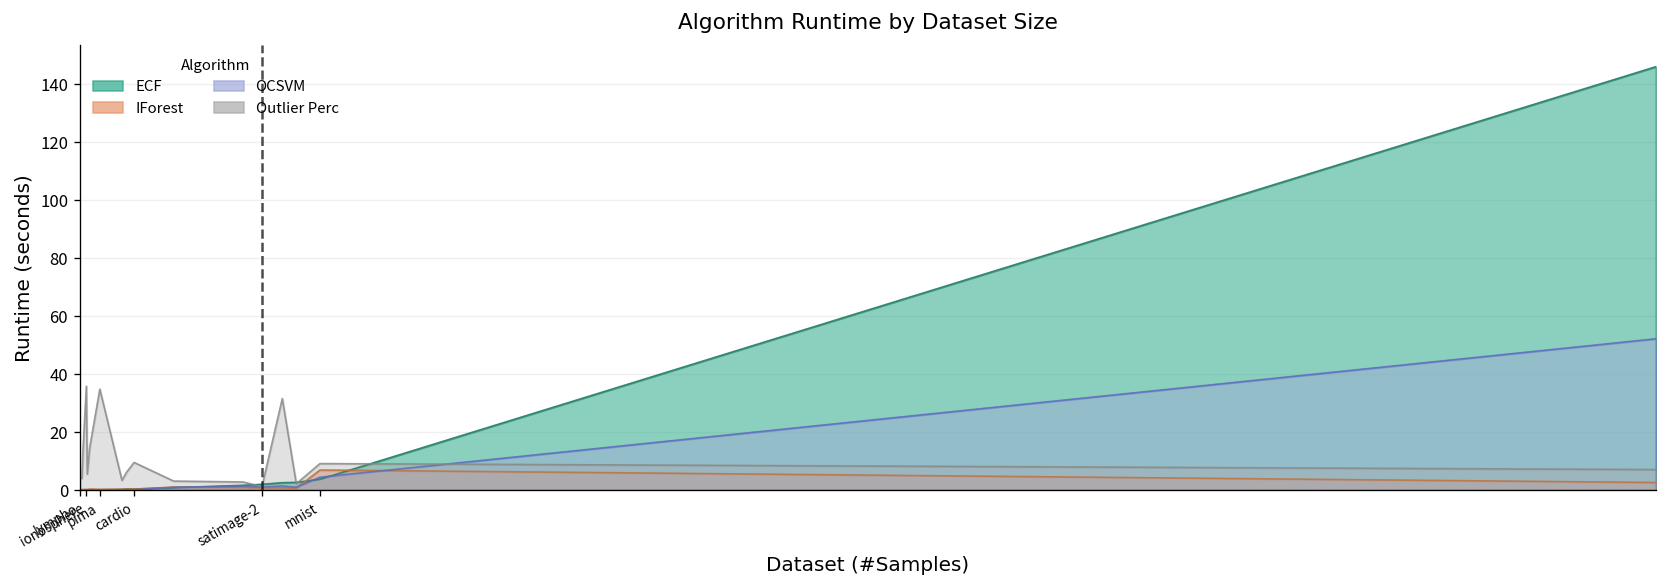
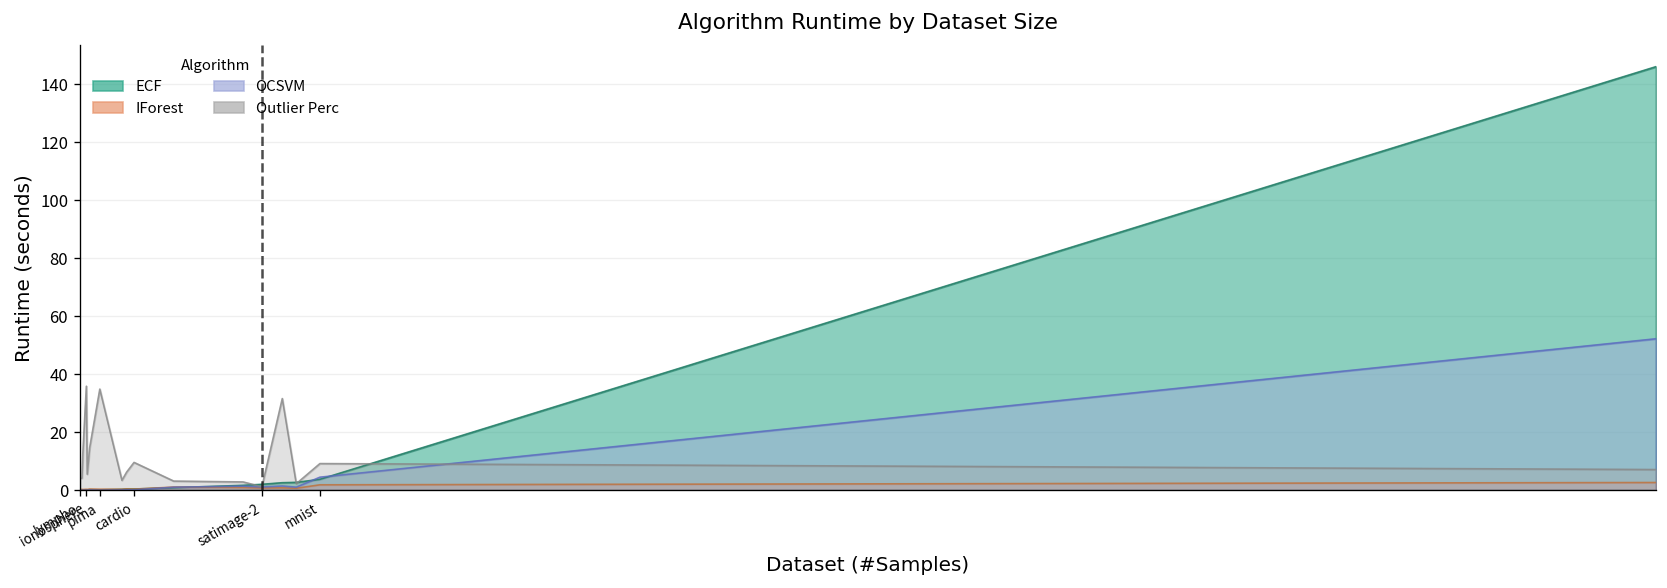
IForest, mnist: 7 -> 2
